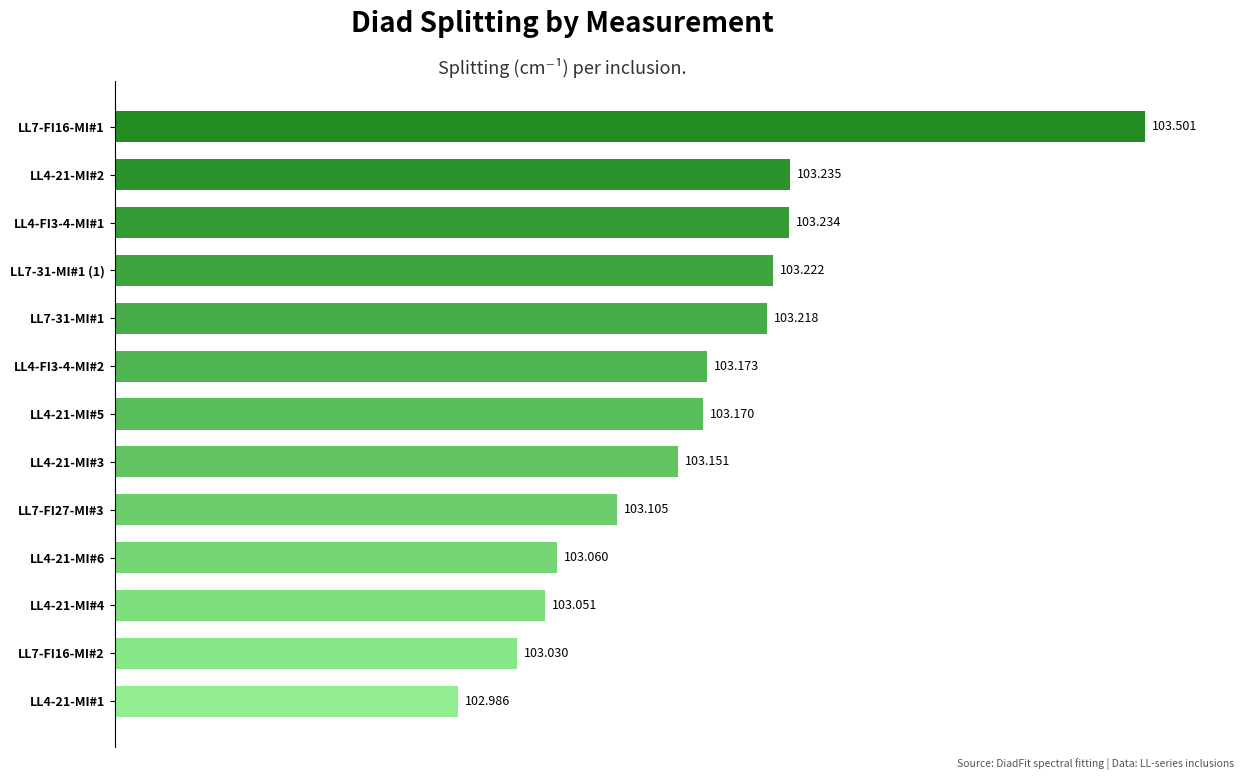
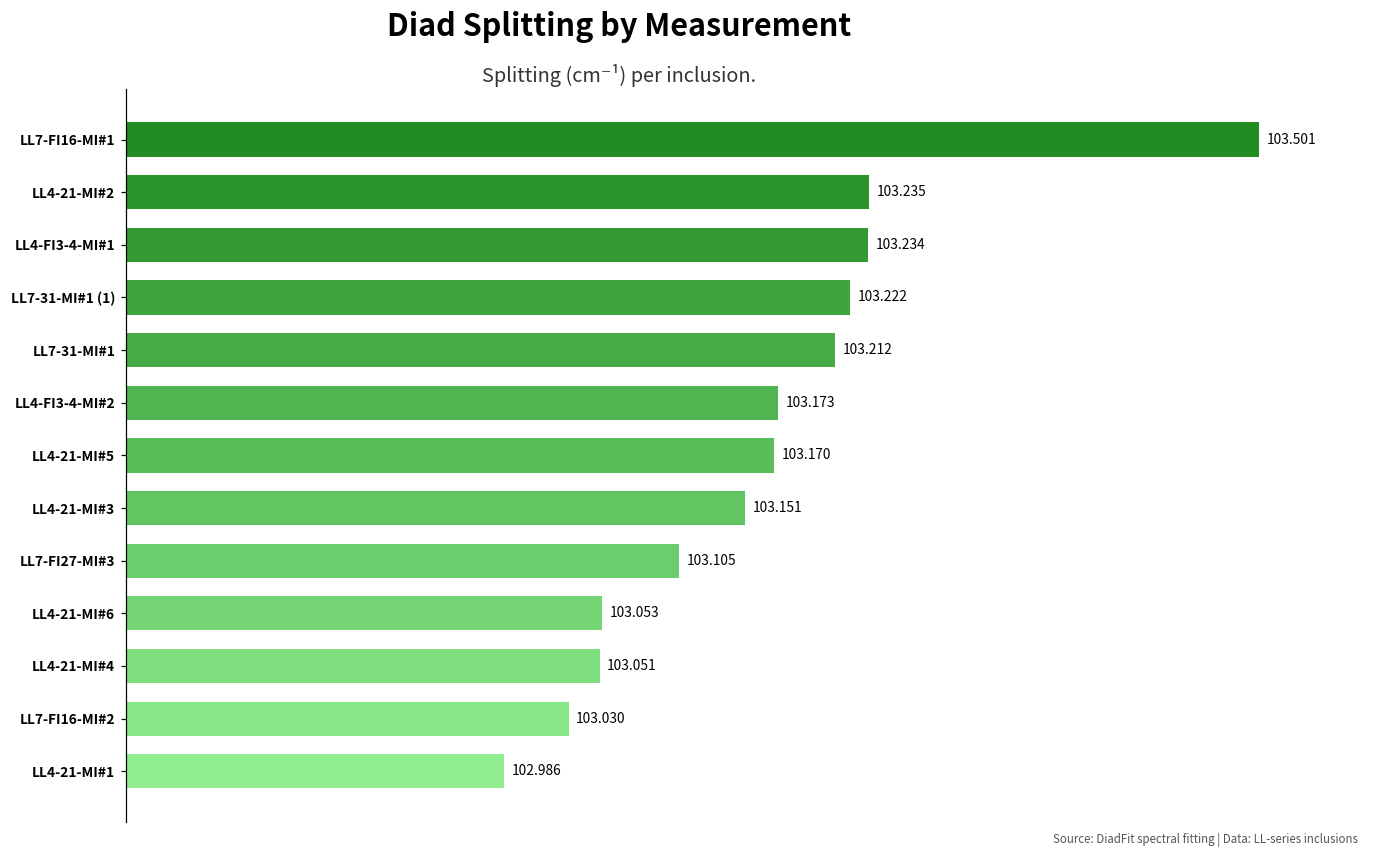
LL7-31-MI#1: 103.218 -> 103.212
LL4-21-MI#6: 103.060 -> 103.053
